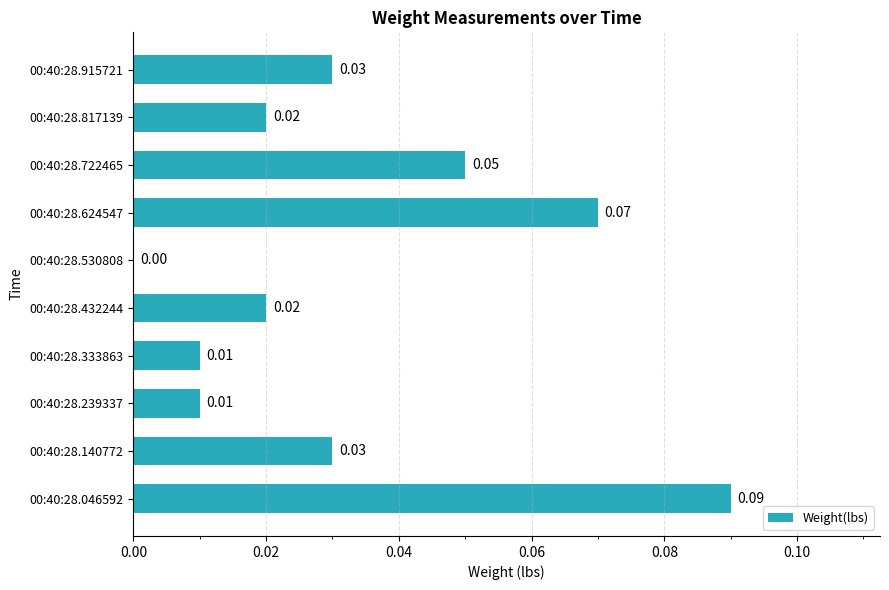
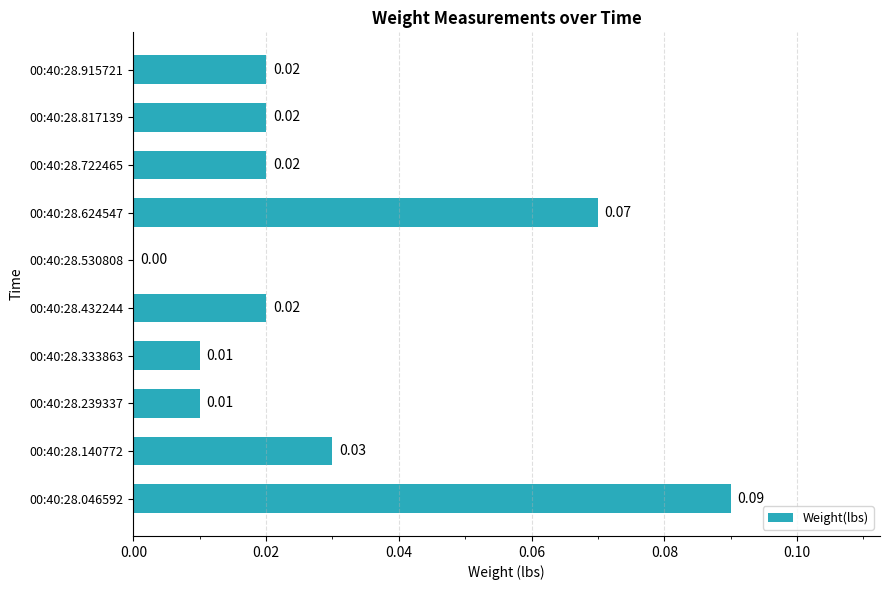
00:40:28.915721: 0.03 -> 0.02
00:40:28.722465: 0.05 -> 0.02
